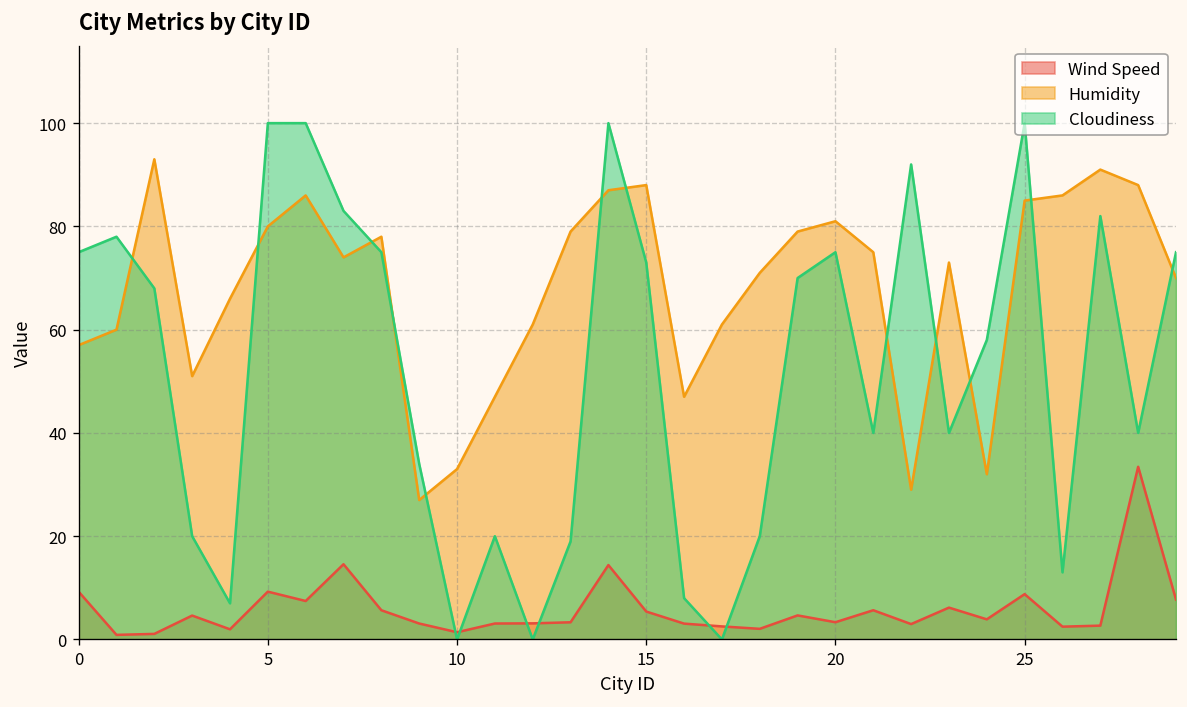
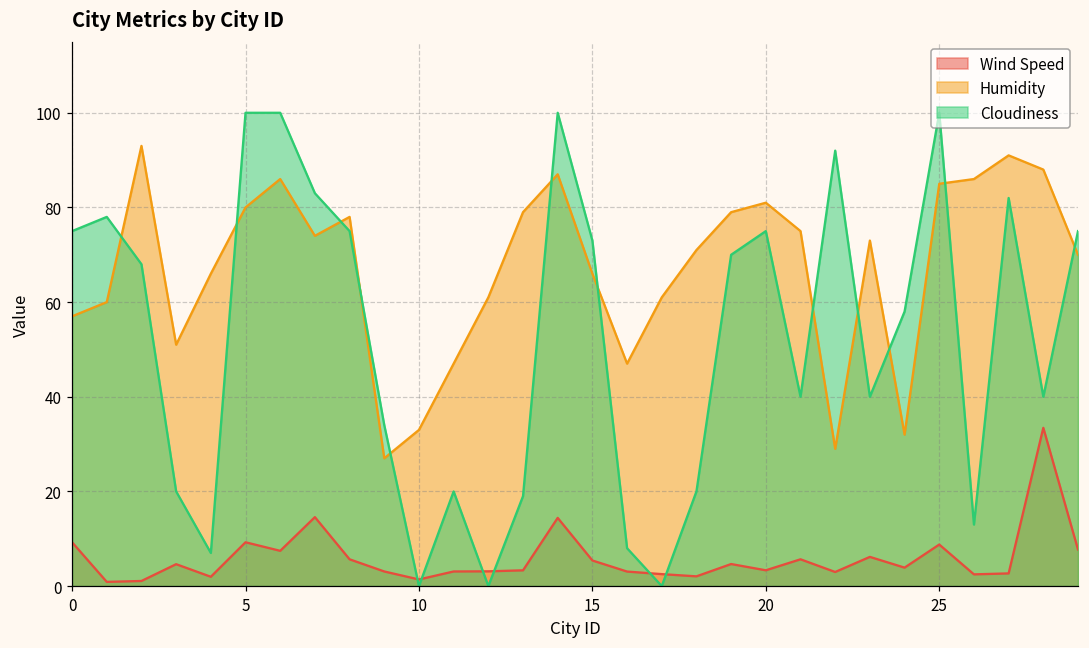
Humidity, 15: 88 -> 66
